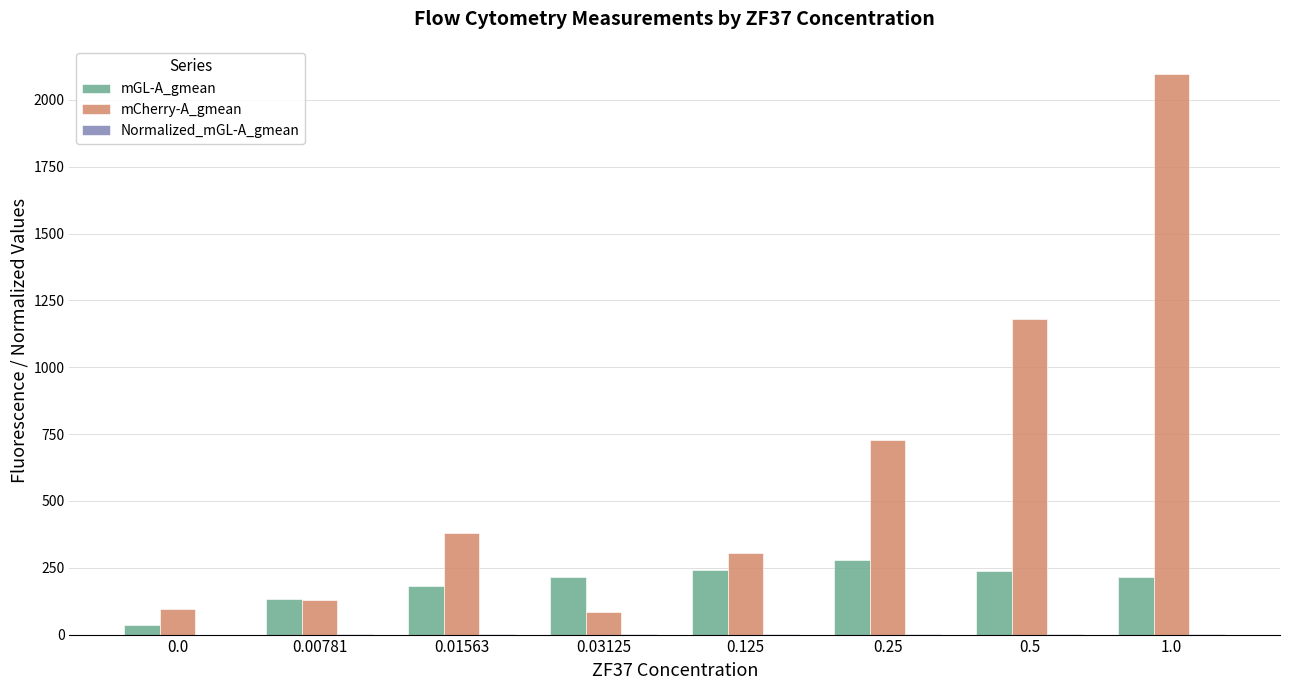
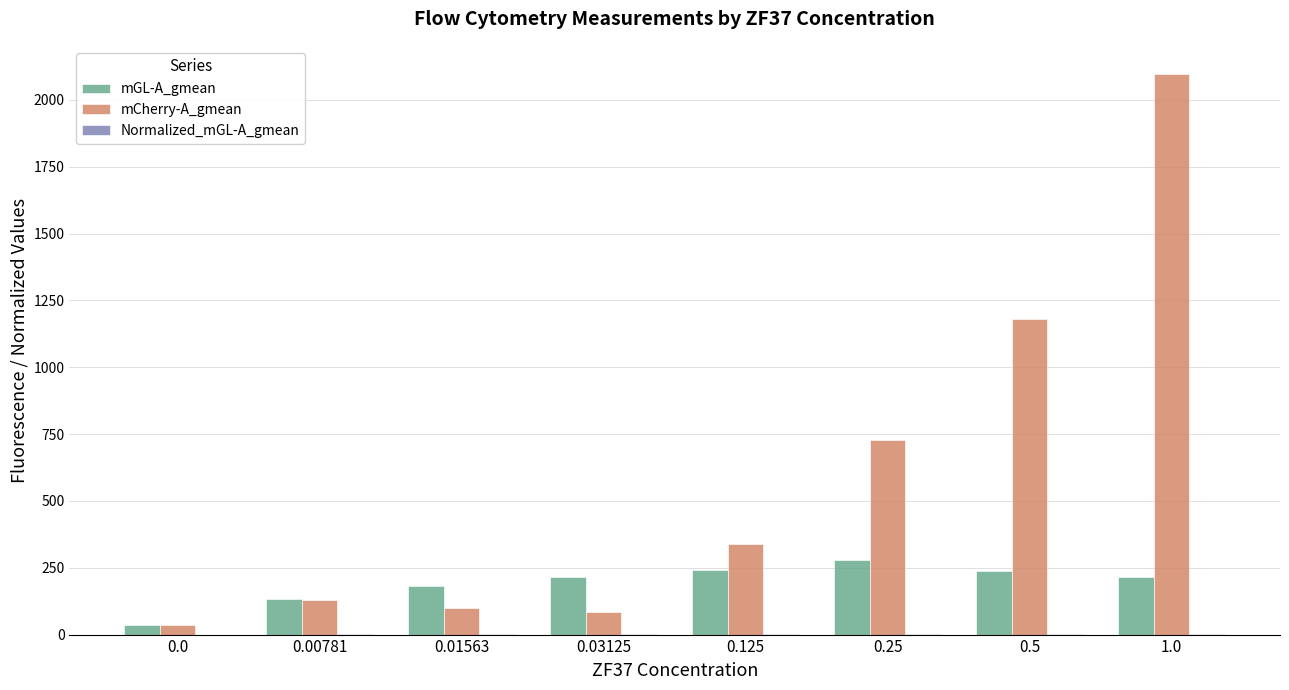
mCherry-A_gmean, 0.0: 100 -> 40
mCherry-A_gmean, 0.01563: 380 -> 100
mCherry-A_gmean, 0.125: 310 -> 340
